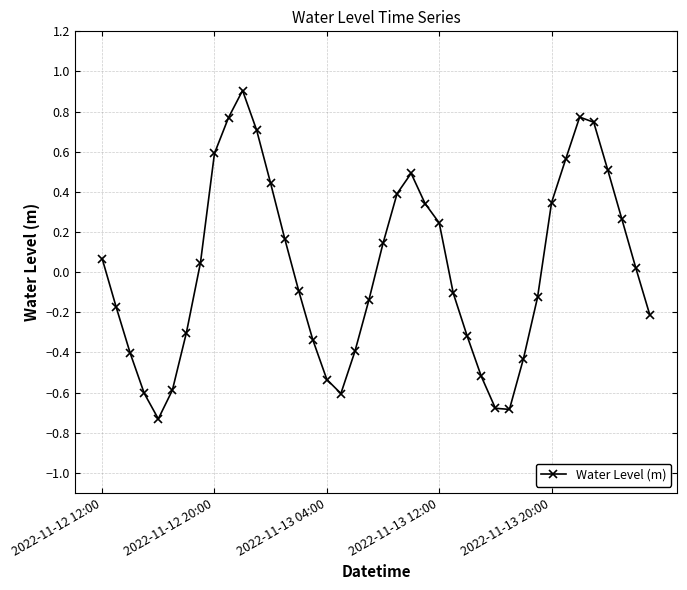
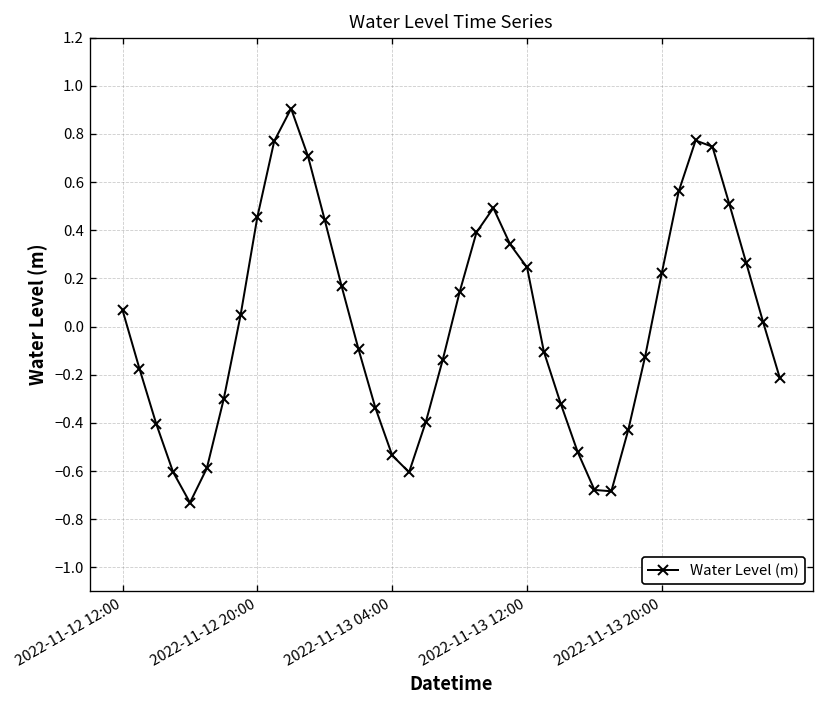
2022-11-12 20:00: 0.59 -> 0.46
2022-11-13 20:00: 0.35 -> 0.22
